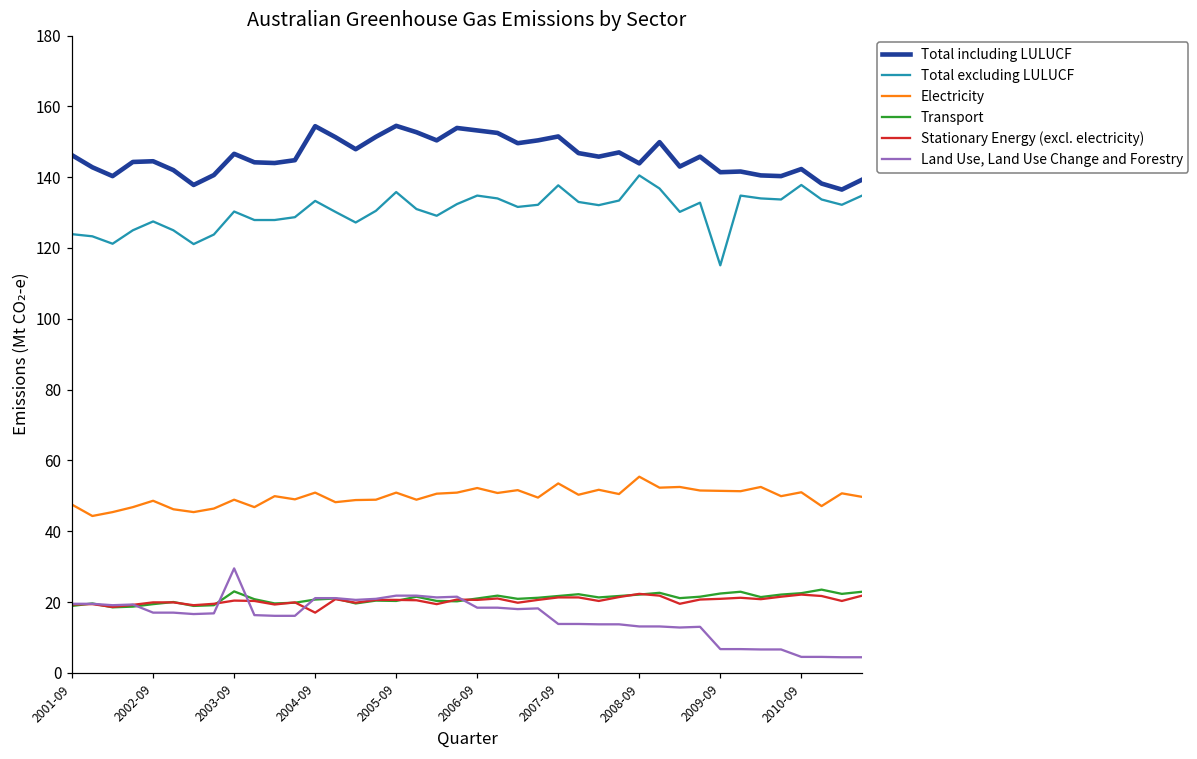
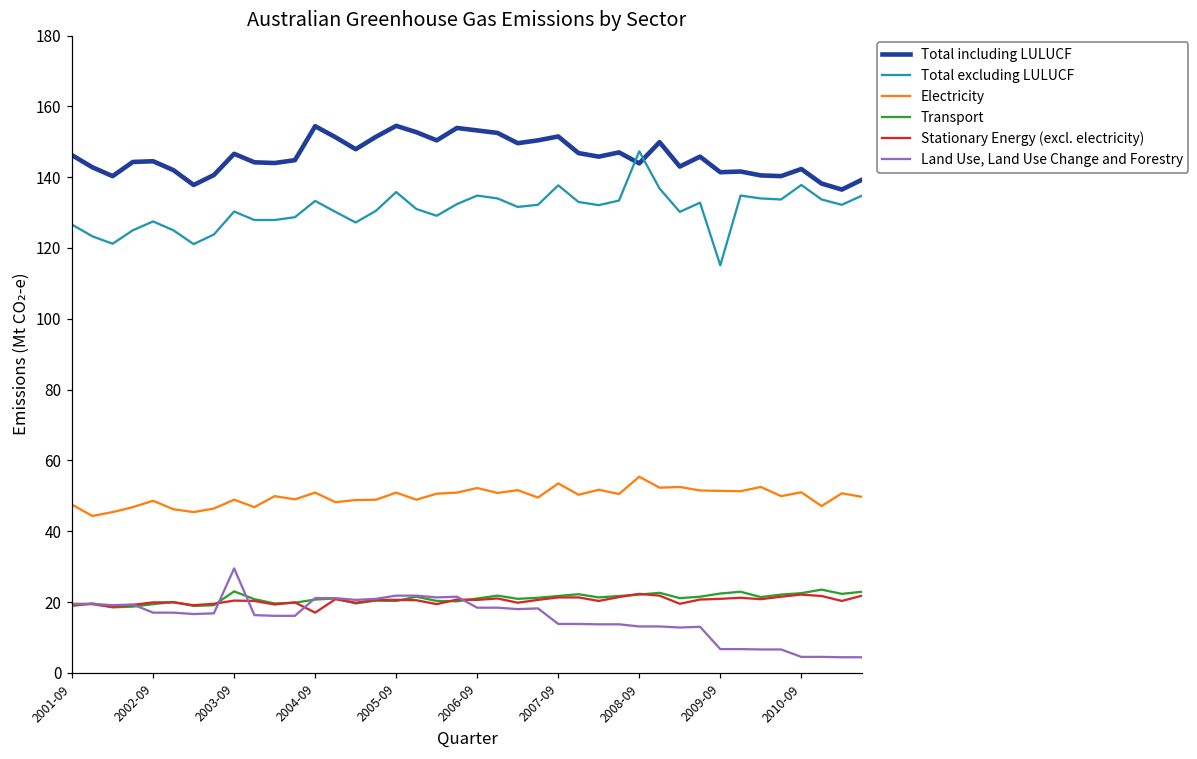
Total excluding LULUCF, 2001-09: 124 -> 127
Total excluding LULUCF, 2008-09: 141 -> 147
